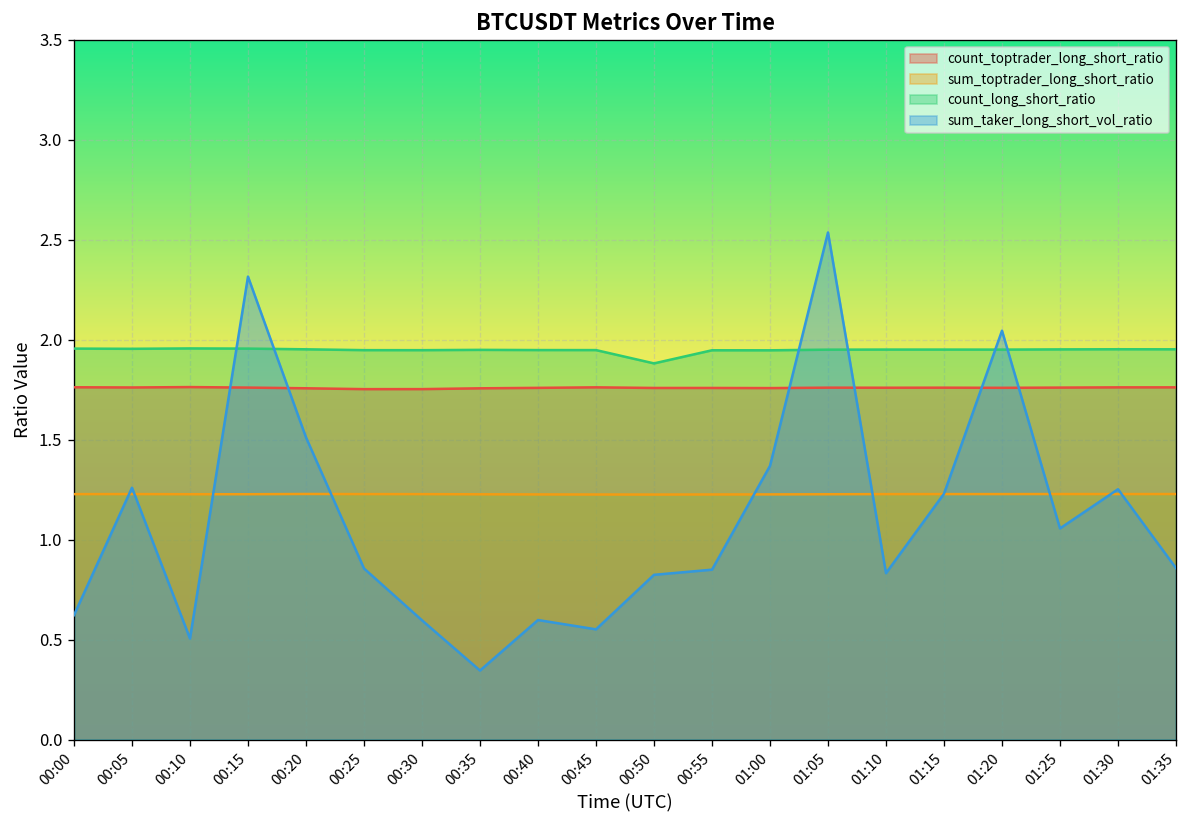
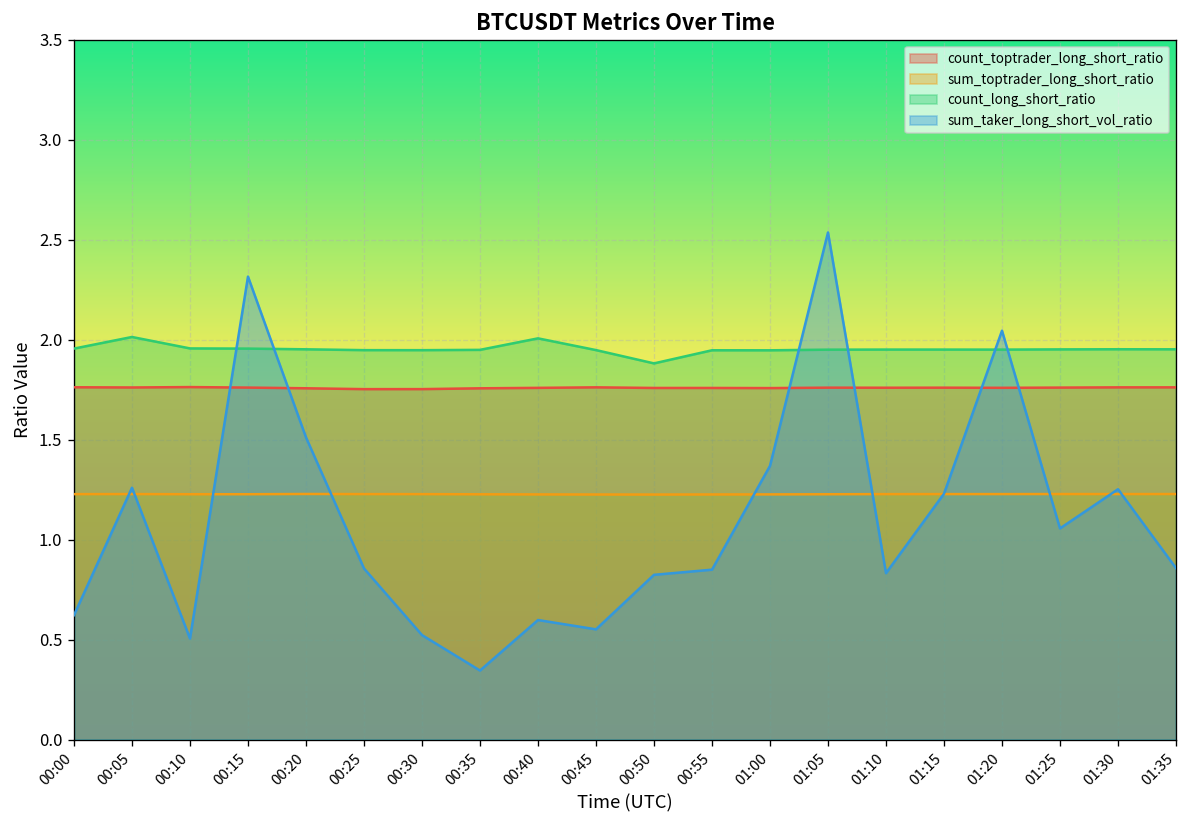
count_long_short_ratio, 00:05: 1.96 -> 2.01
sum_taker_long_short_vol_ratio, 00:30: 0.60 -> 0.52
count_long_short_ratio, 00:40: 1.95 -> 2.01
